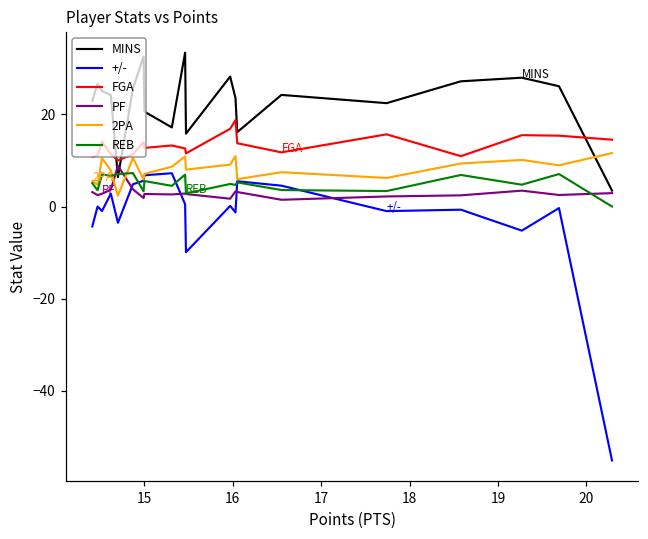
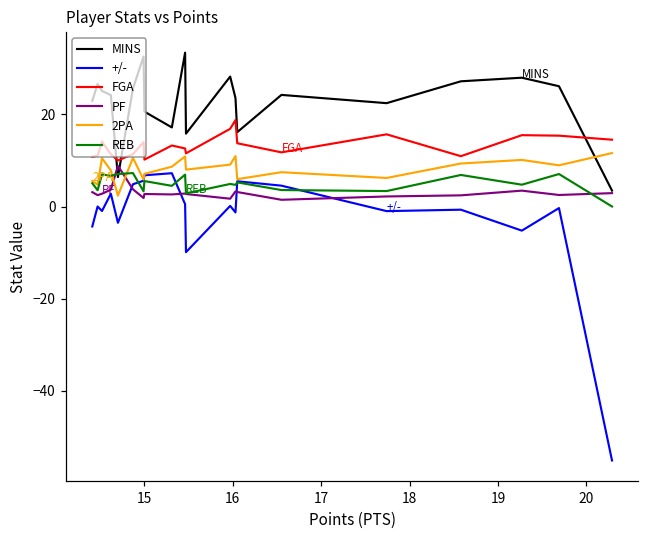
FGA, 15: 13 -> 10
